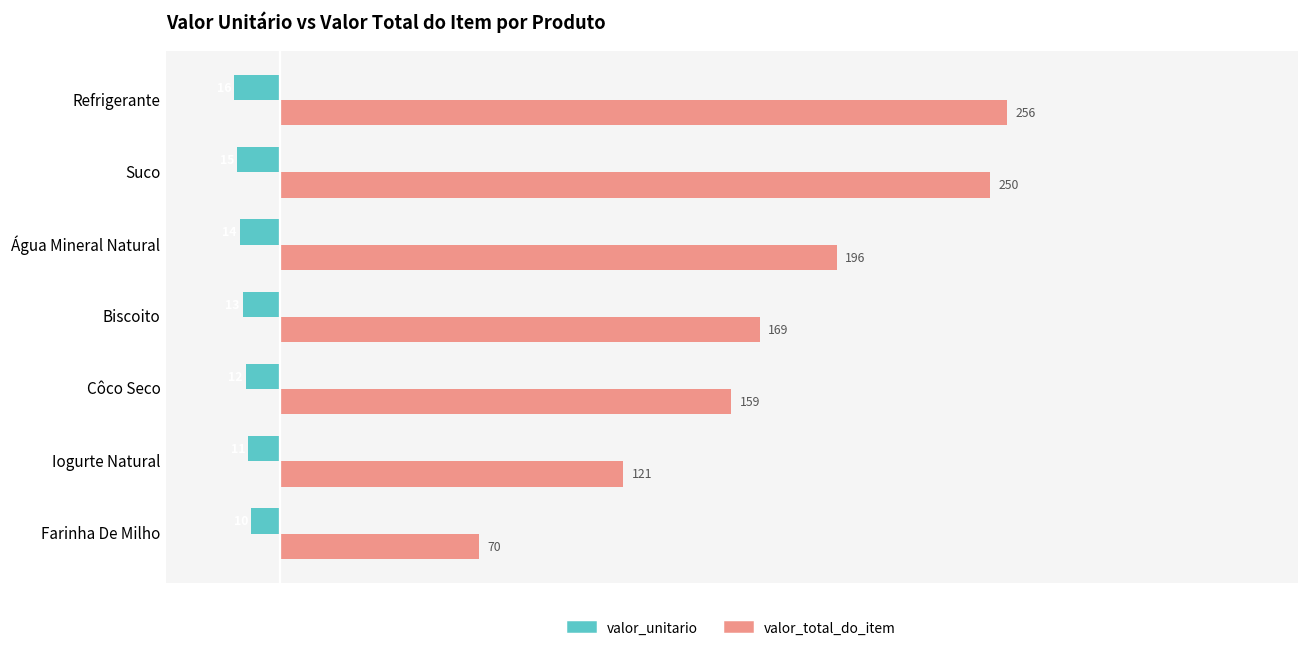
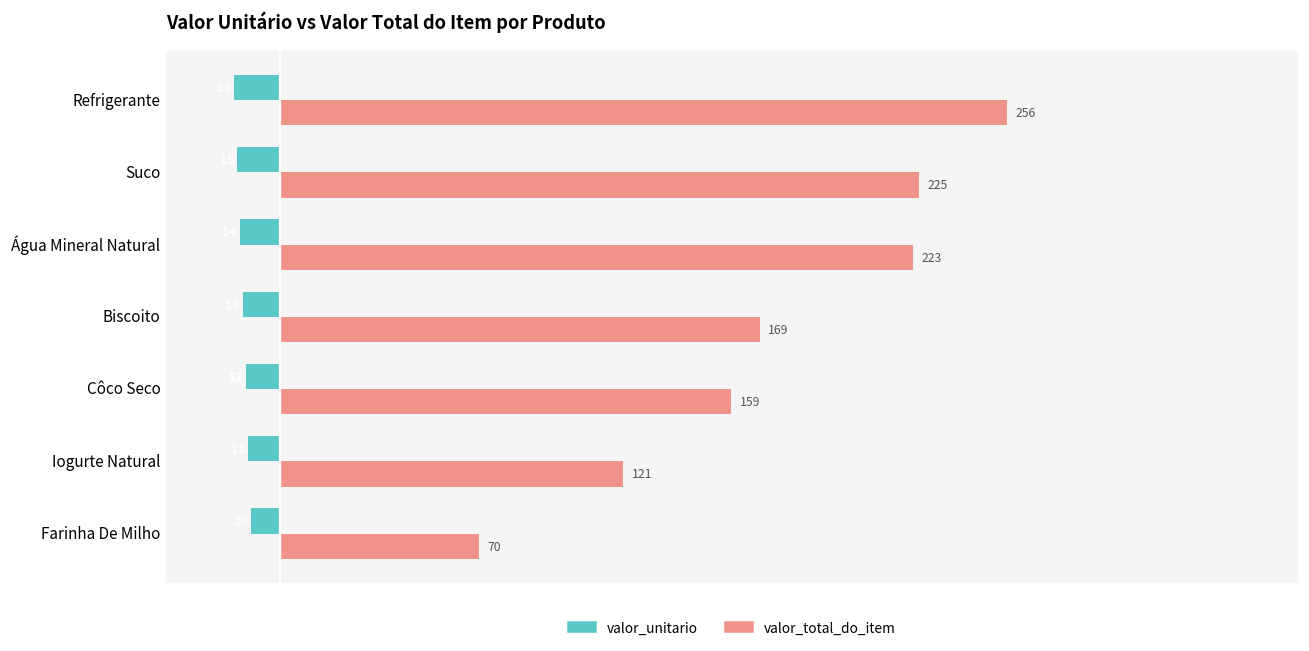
valor_total_do_item, Suco: 250 -> 225
valor_total_do_item, Água Mineral Natural: 196 -> 223
